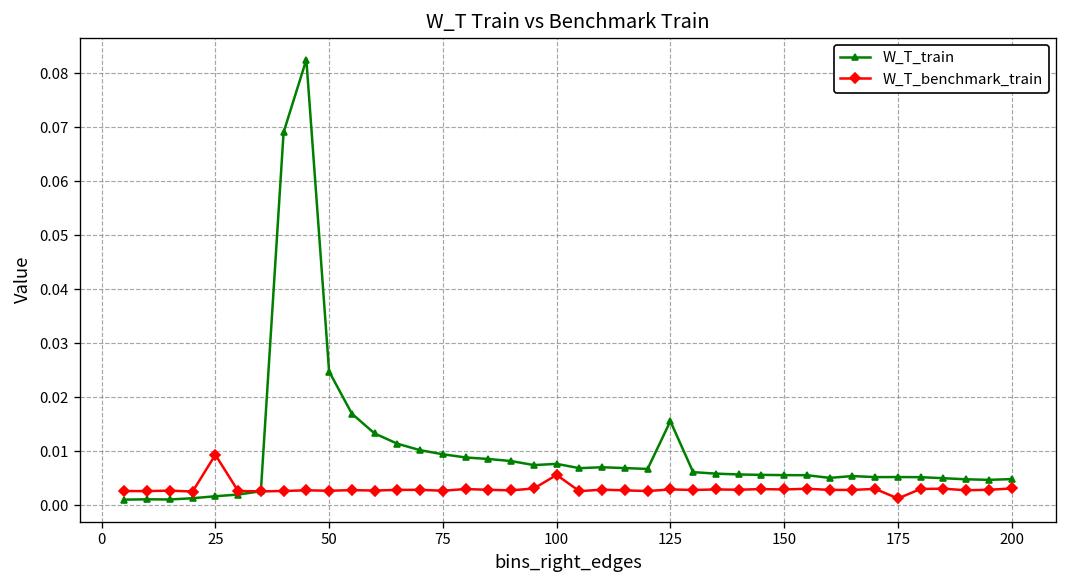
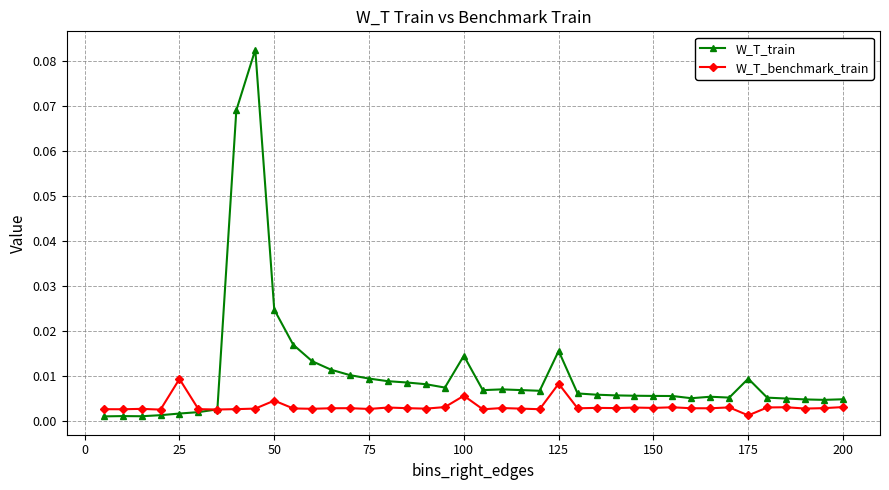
W_T_benchmark_train, 50: 0.003 -> 0.005
W_T_train, 100: 0.008 -> 0.015
W_T_benchmark_train, 125: 0.003 -> 0.008
W_T_train, 175: 0.005 -> 0.009
